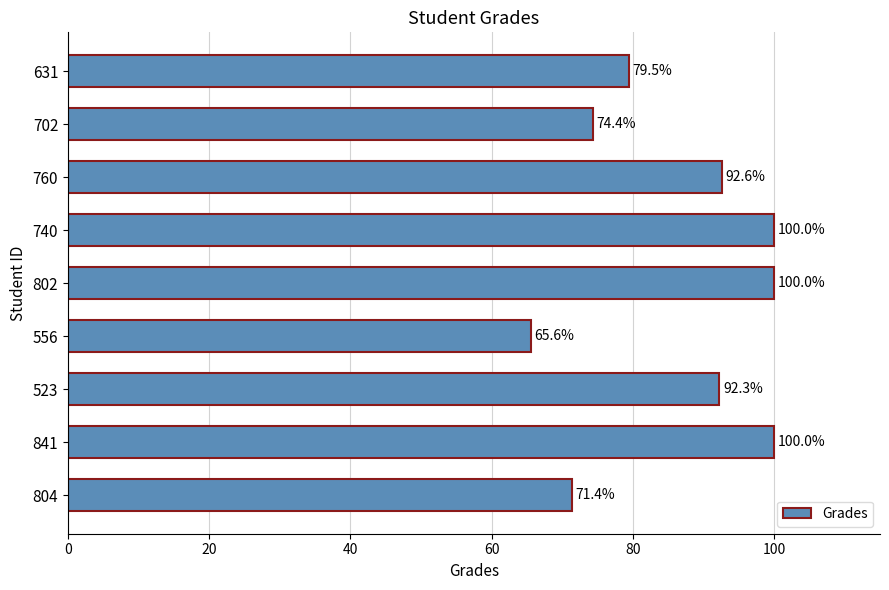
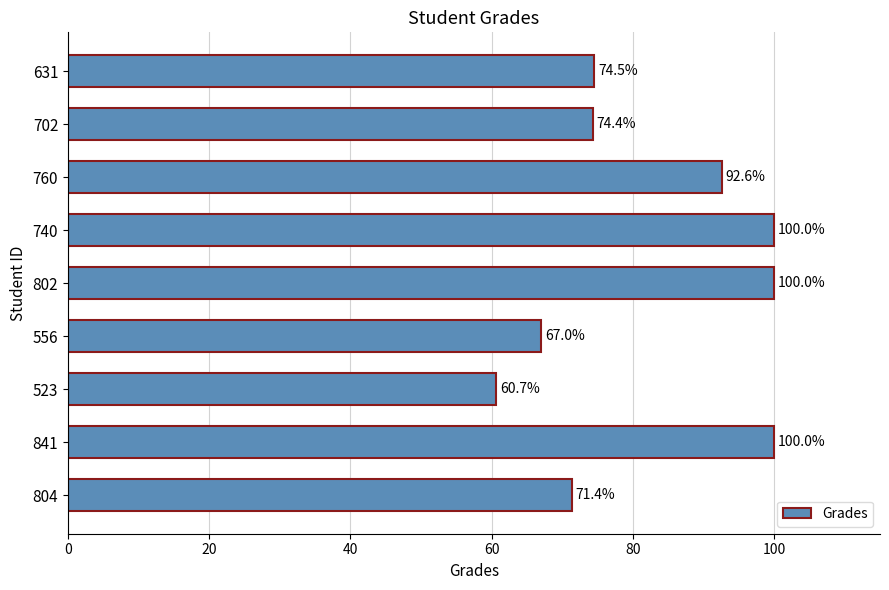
631: 79.5% -> 74.5%
556: 65.6% -> 67.0%
523: 92.3% -> 60.7%
